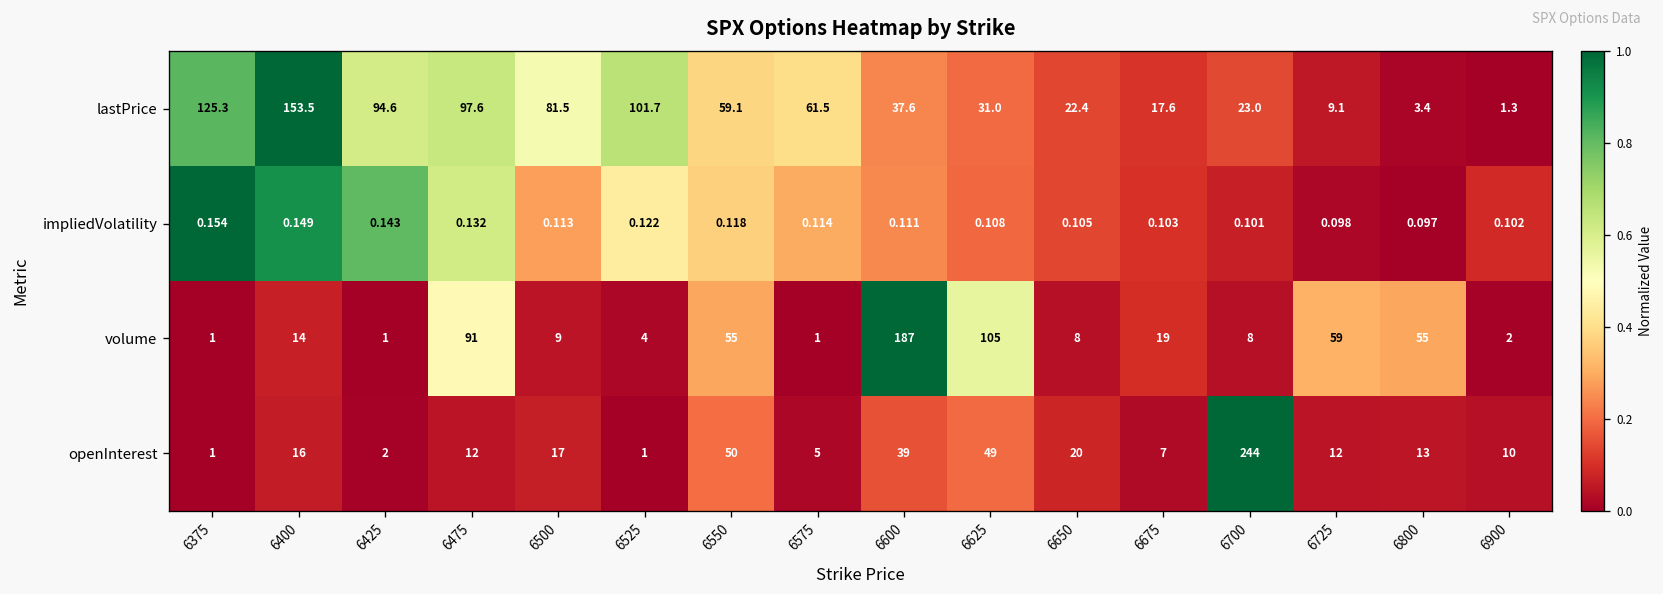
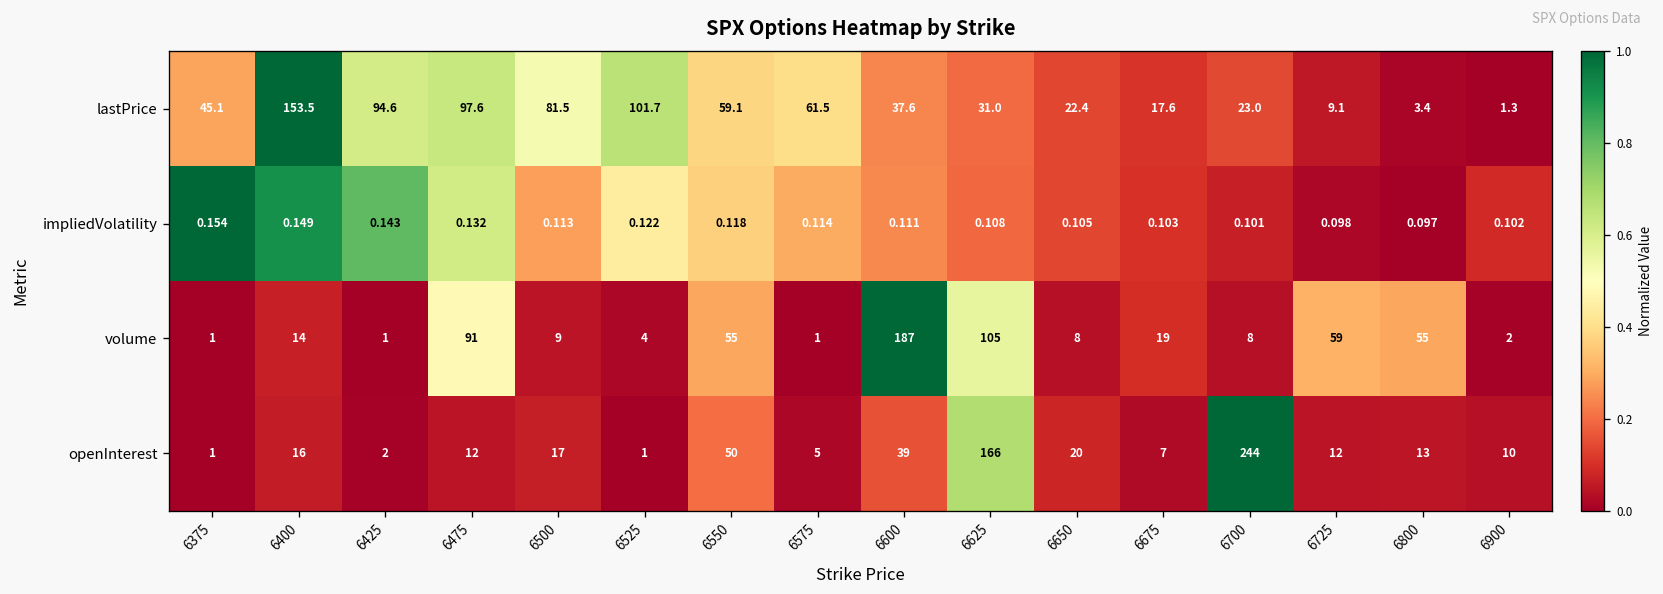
lastPrice, 6375: 125.3 -> 45.1
openInterest, 6625: 49 -> 166
